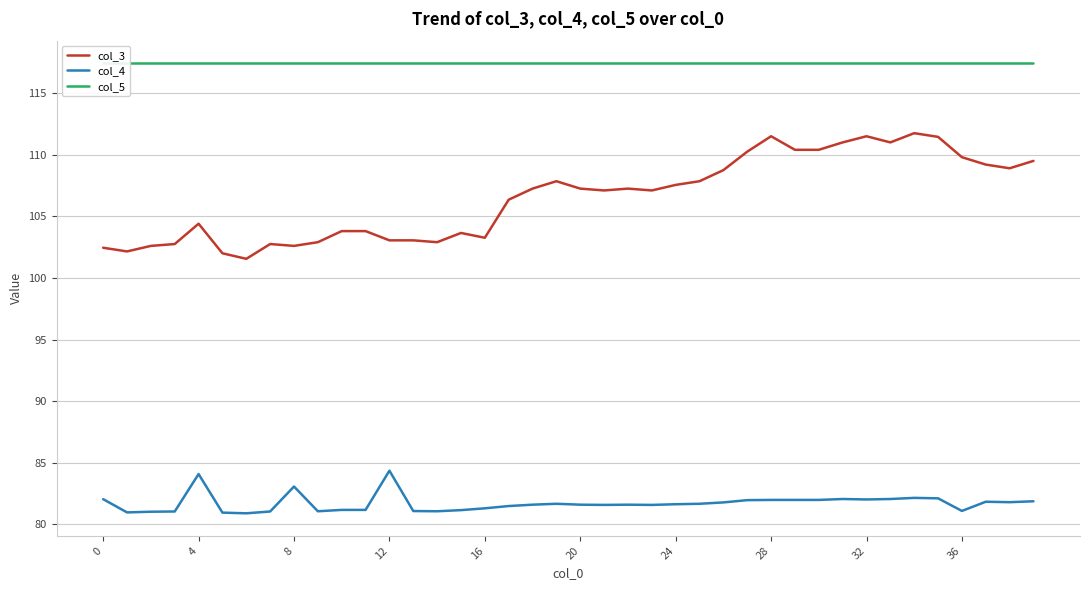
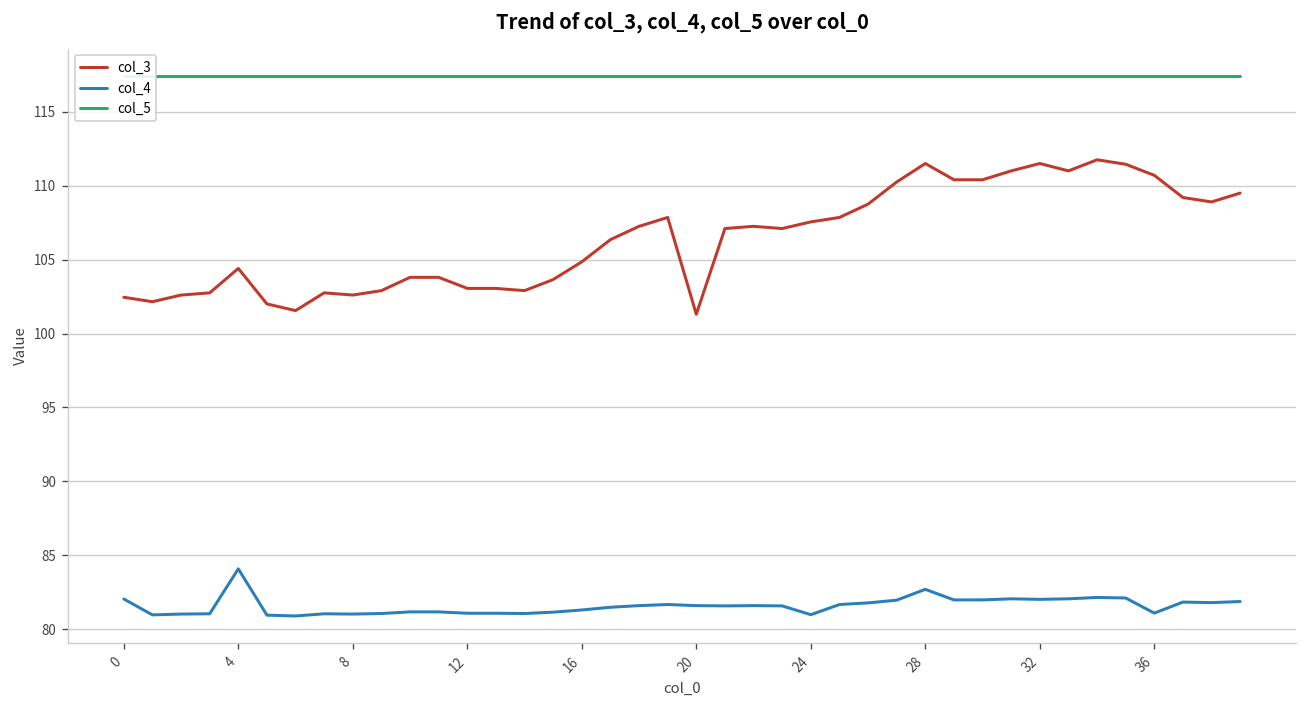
col_4, 8: 83.1 -> 81.0
col_4, 12: 84.4 -> 81.1
col_3, 16: 103.3 -> 104.9
col_3, 20: 107.3 -> 101.3
col_4, 24: 81.6 -> 81.0
col_4, 28: 82.0 -> 82.7
col_3, 36: 109.8 -> 110.7
